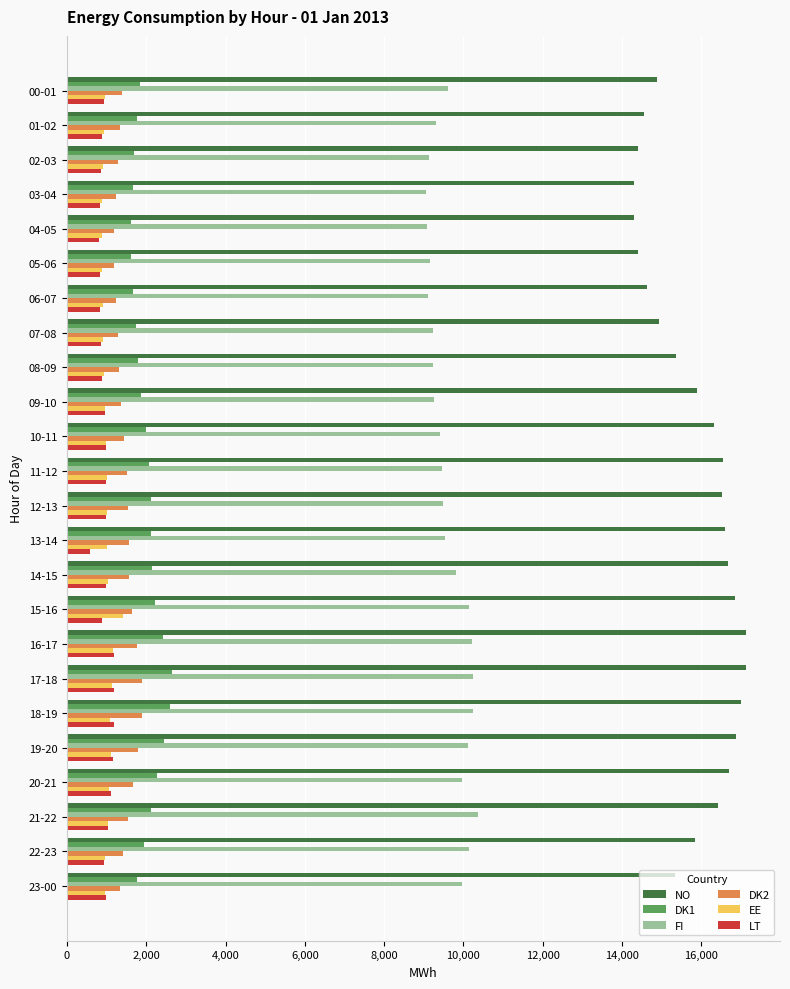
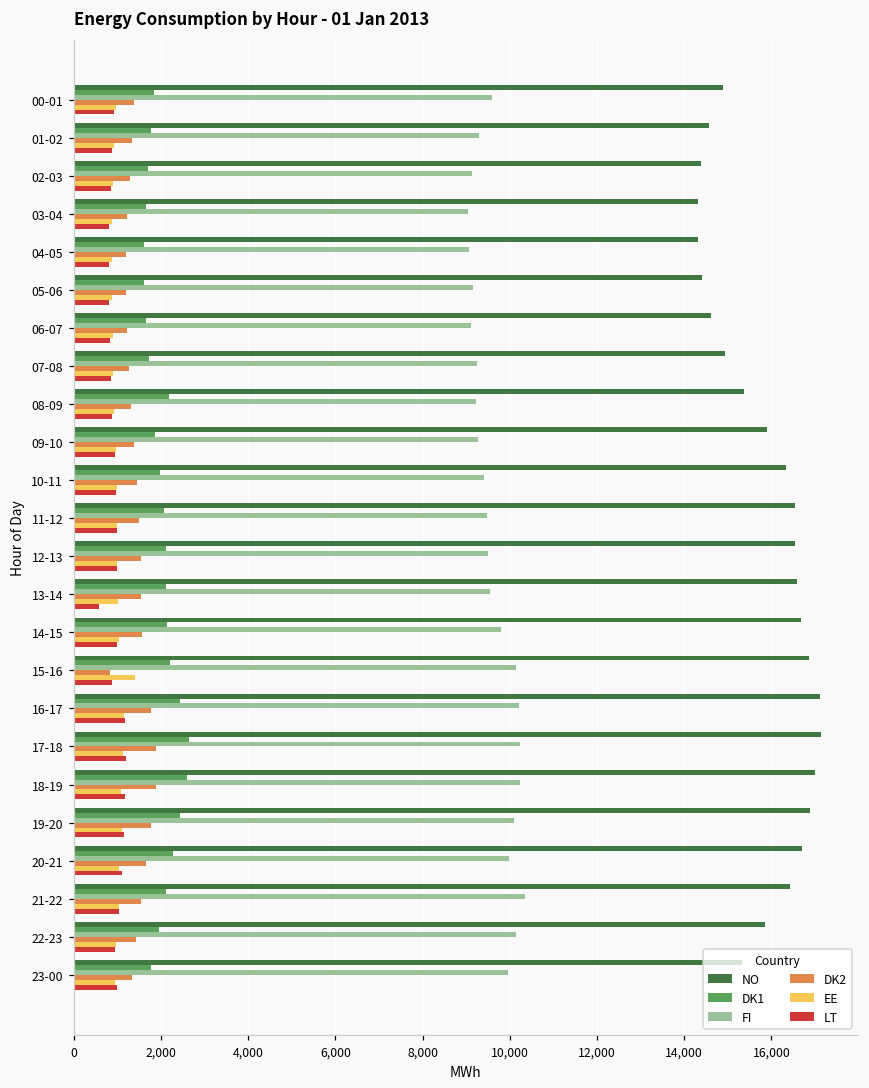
DK1, 08-09: 1,800 -> 2,200
DK2, 15-16: 1,600 -> 800
